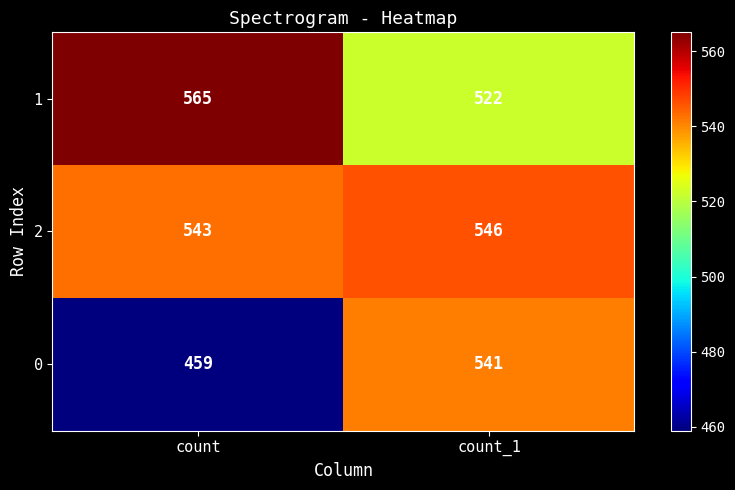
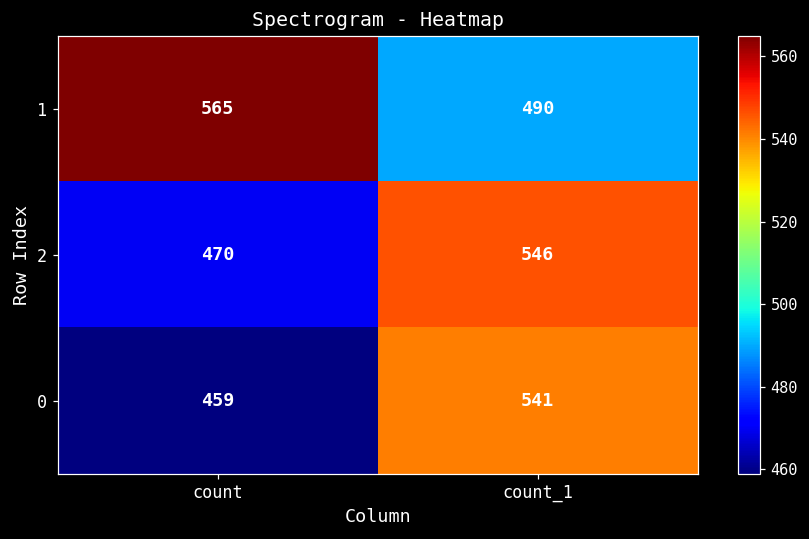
1, count_1: 522 -> 490
2, count: 543 -> 470
